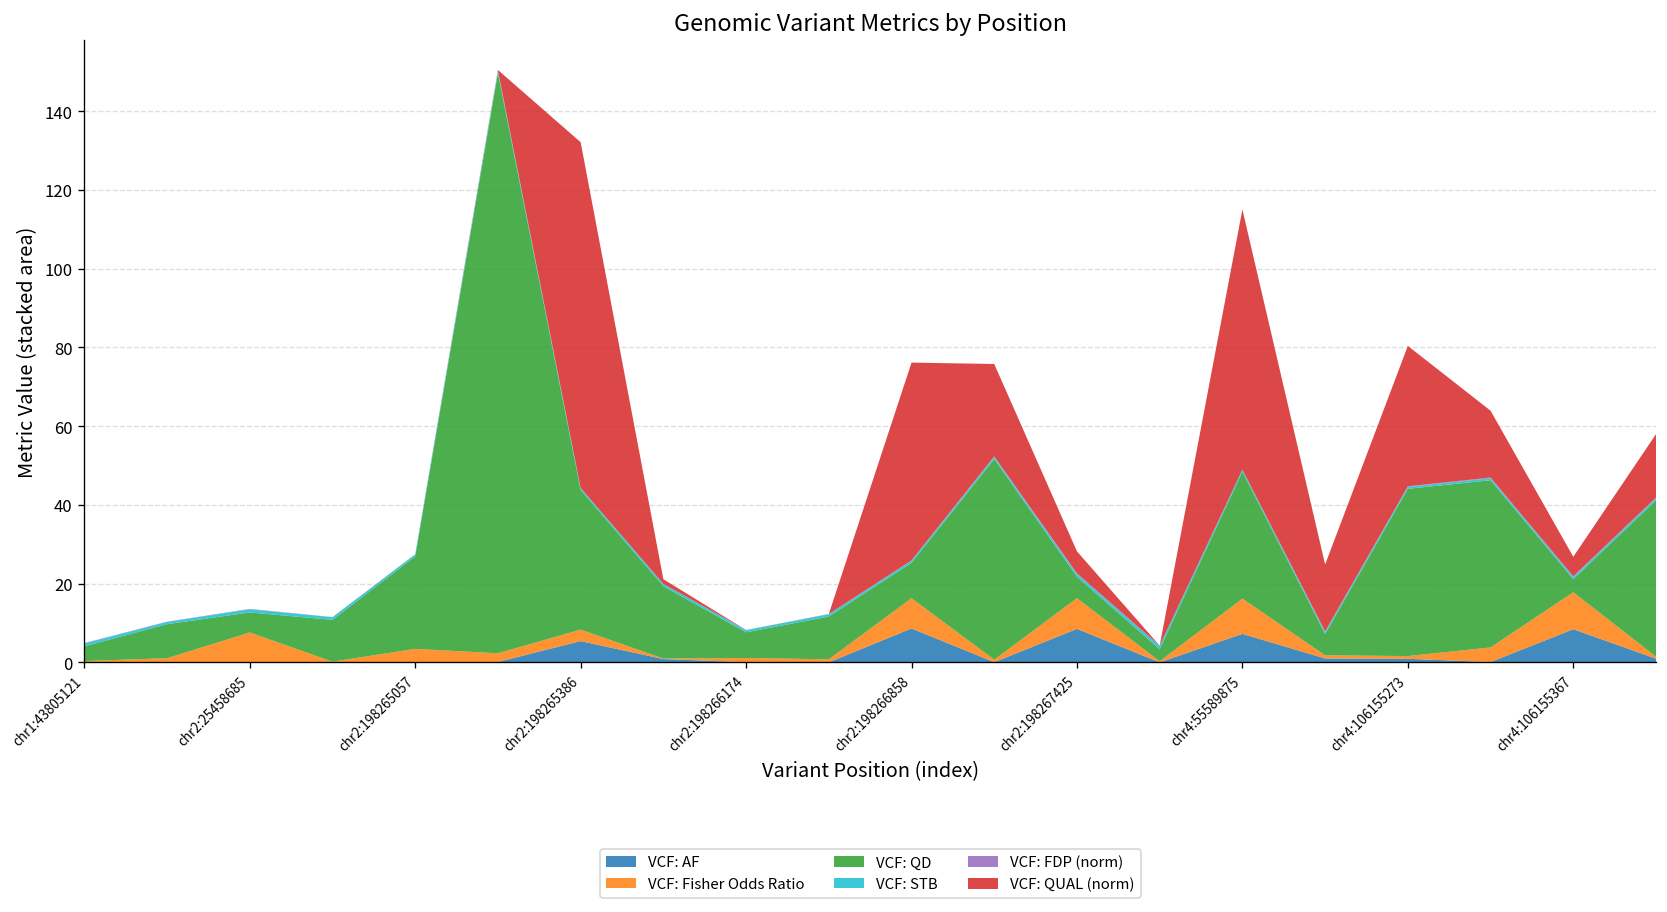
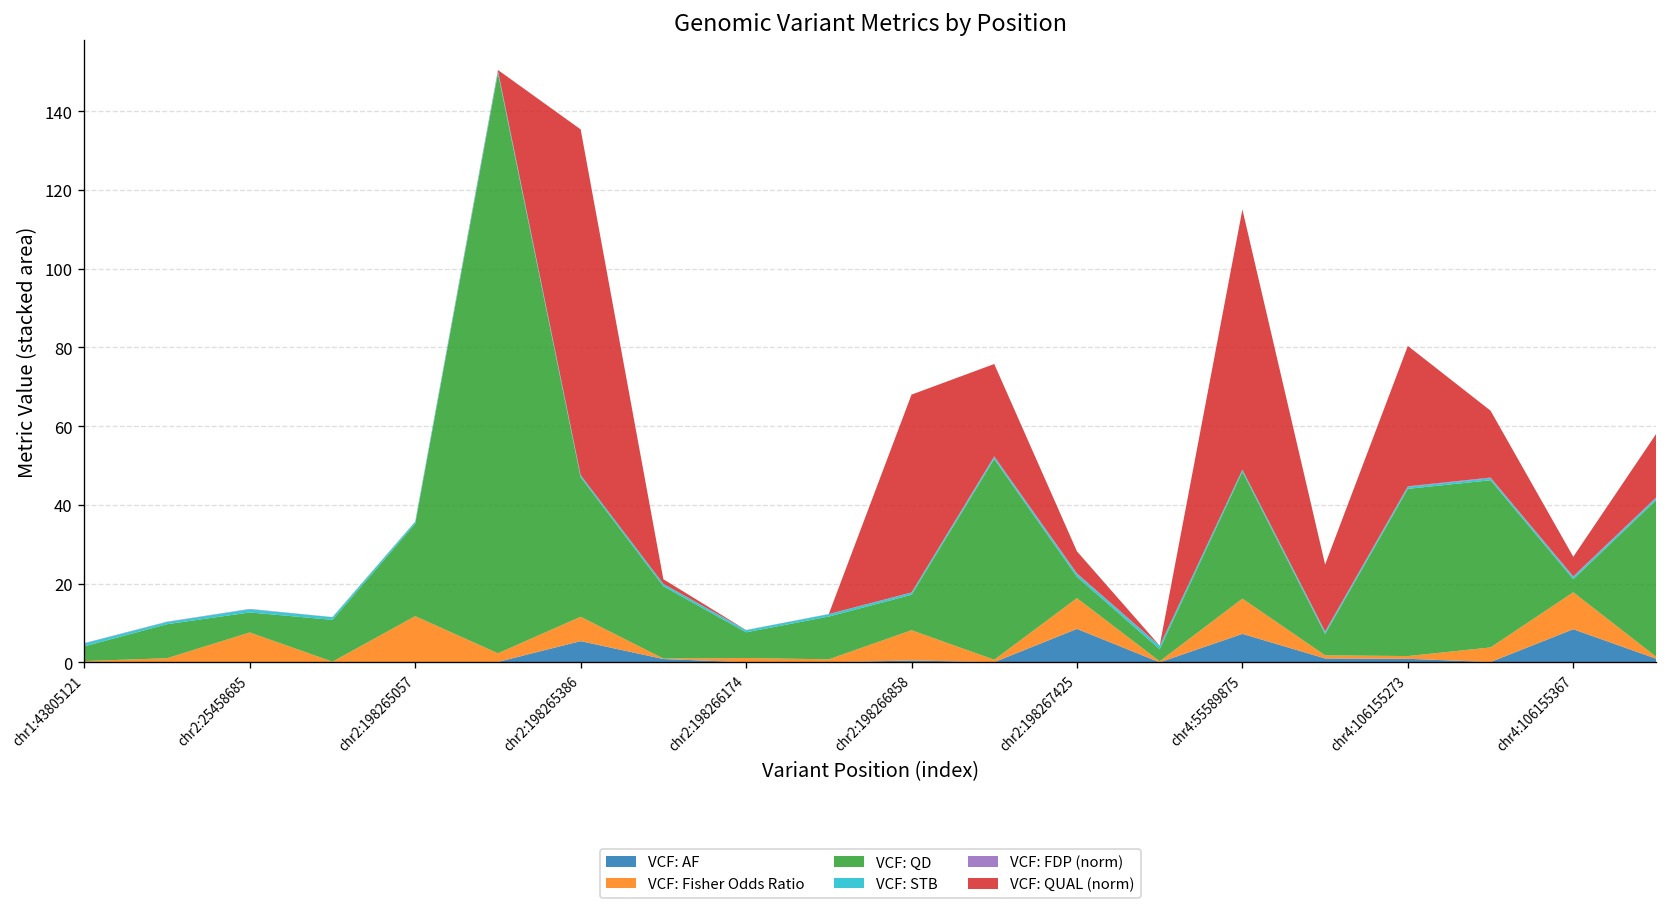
VCF: Fisher Odds Ratio, chr2:198265057: 3 -> 12
VCF: Fisher Odds Ratio, chr2:198265386: 3 -> 6
VCF: AF, chr2:198266858: 9 -> 0
